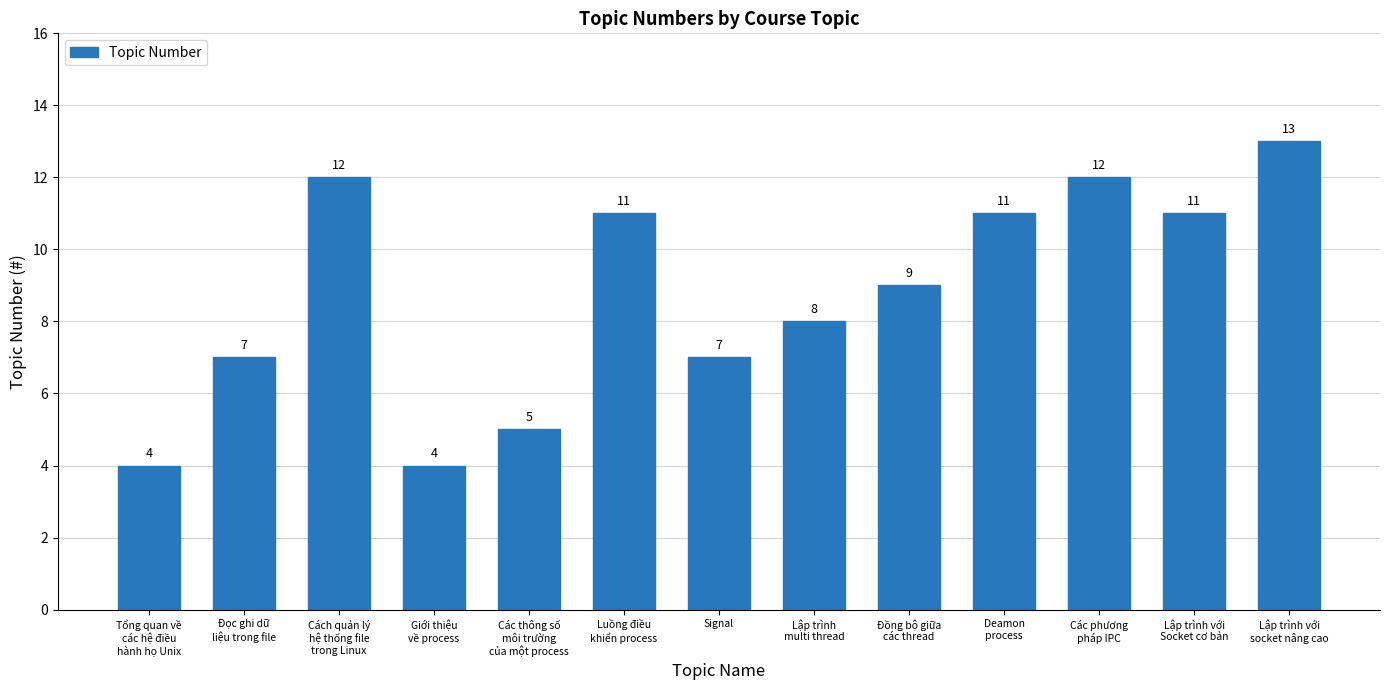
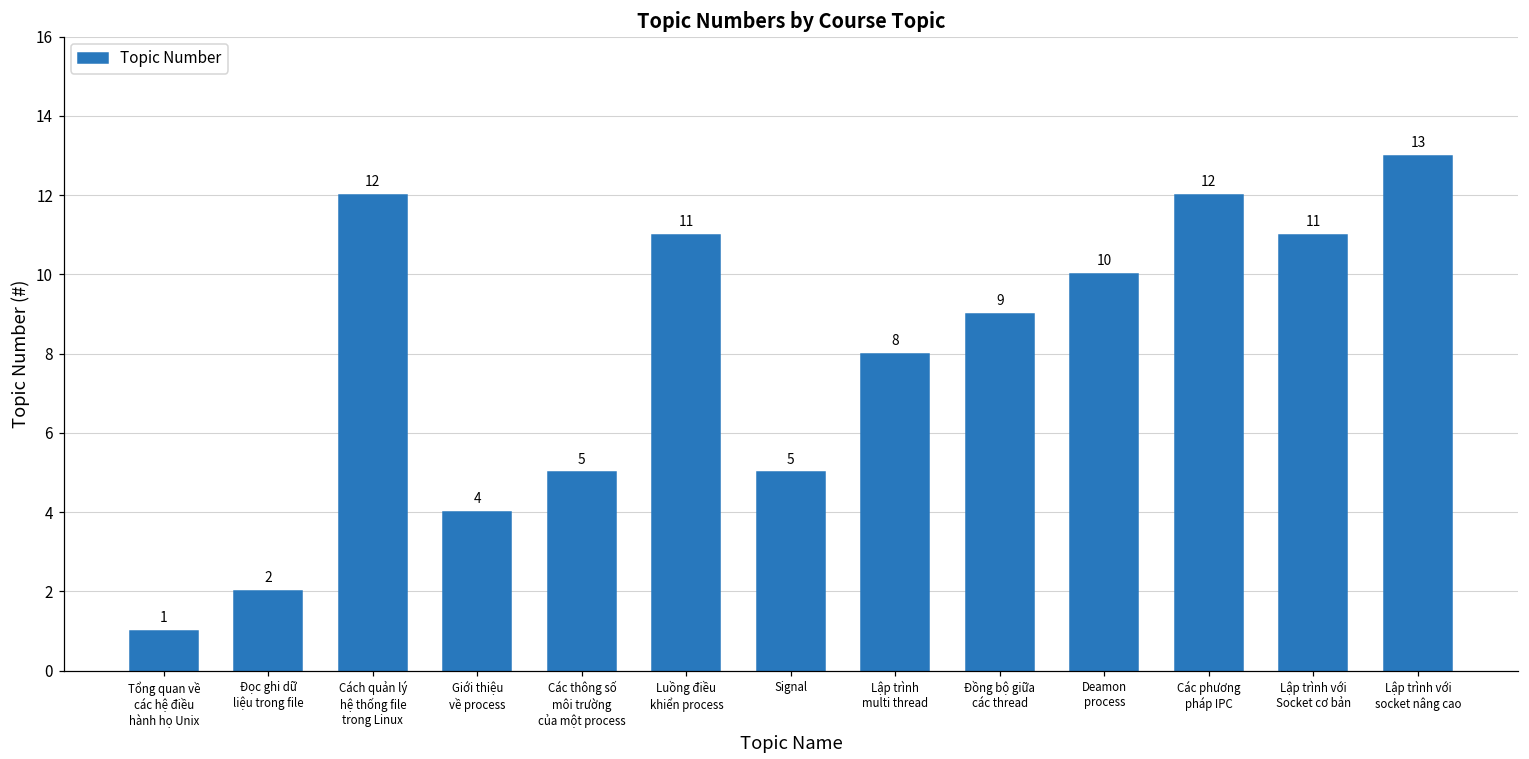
Tổng quan về các hệ điều hành họ Unix: 4 -> 1
Đọc ghi dữ liệu trong file: 7 -> 2
Signal: 7 -> 5
Deamon process: 11 -> 10
